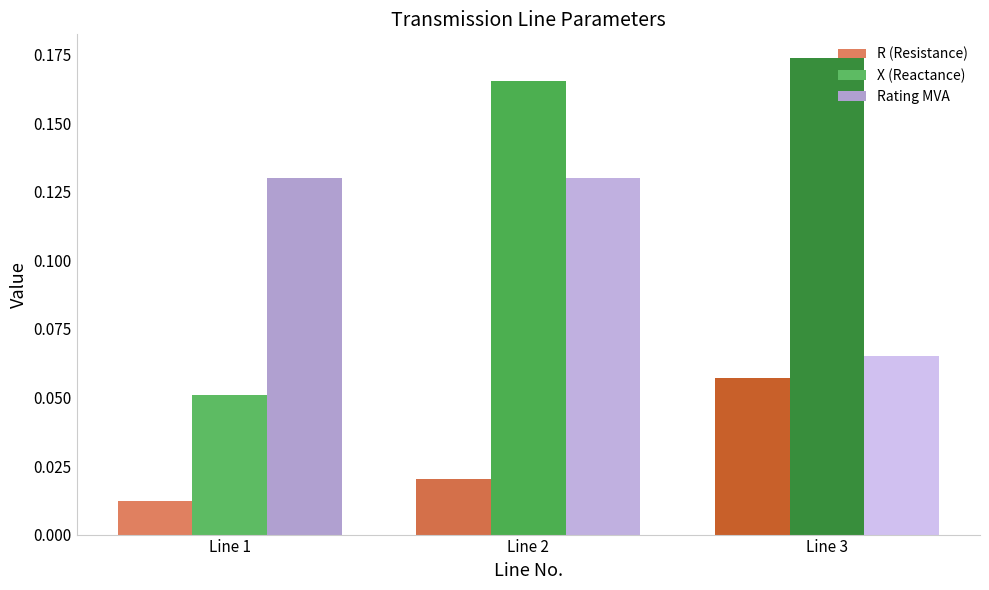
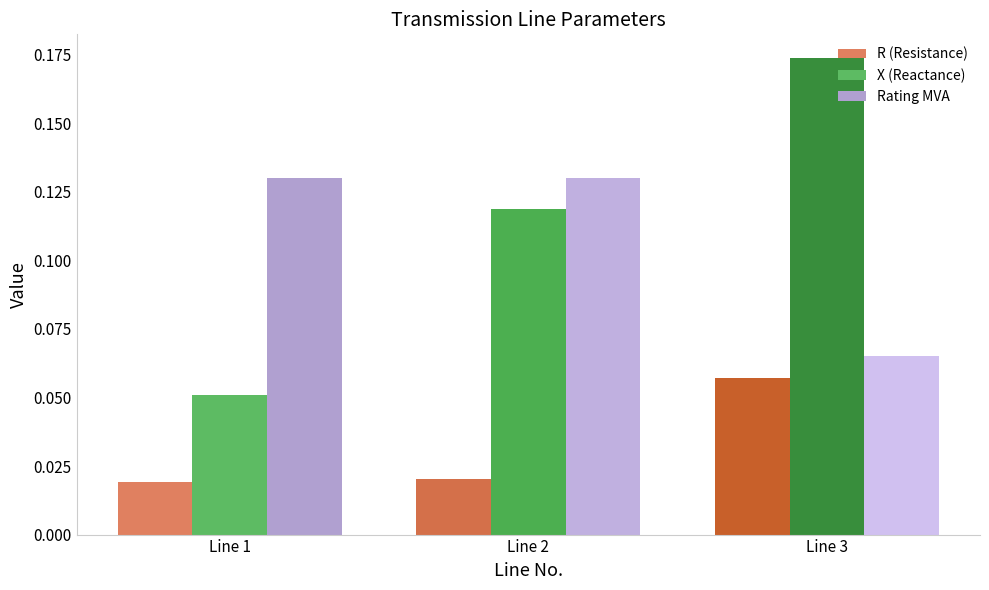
R (Resistance), Line 1: 0.012 -> 0.019
X (Reactance), Line 2: 0.165 -> 0.119
